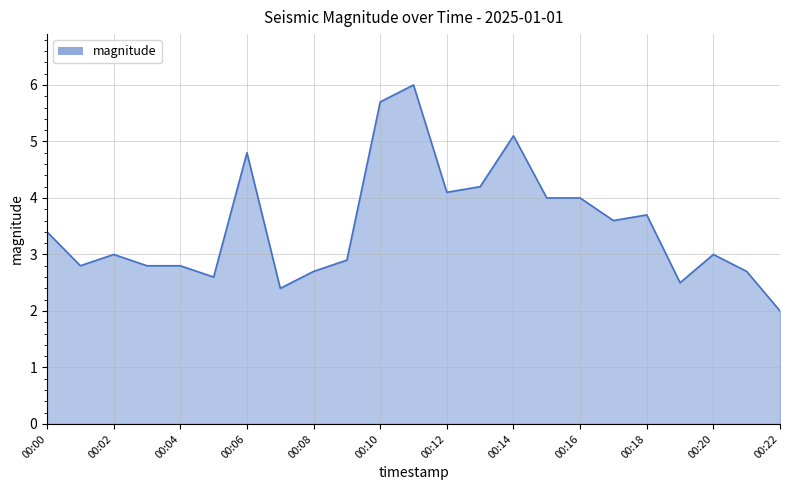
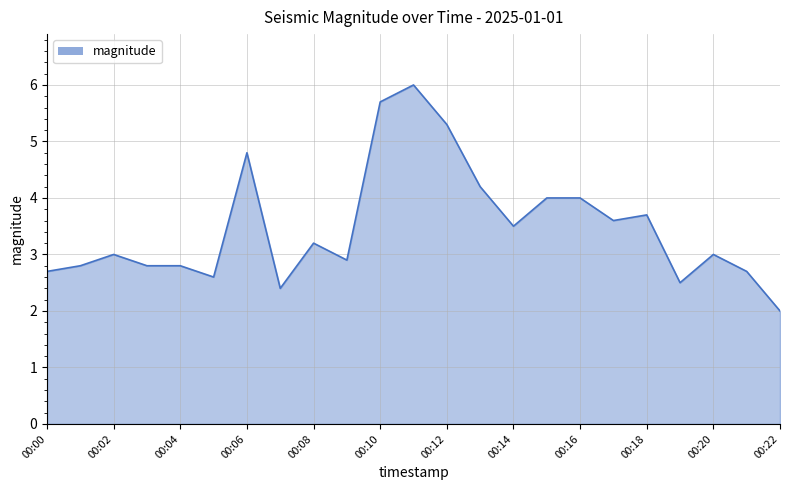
00:00: 3.4 -> 2.7
00:08: 2.7 -> 3.2
00:12: 4.1 -> 5.3
00:14: 5.1 -> 3.5
